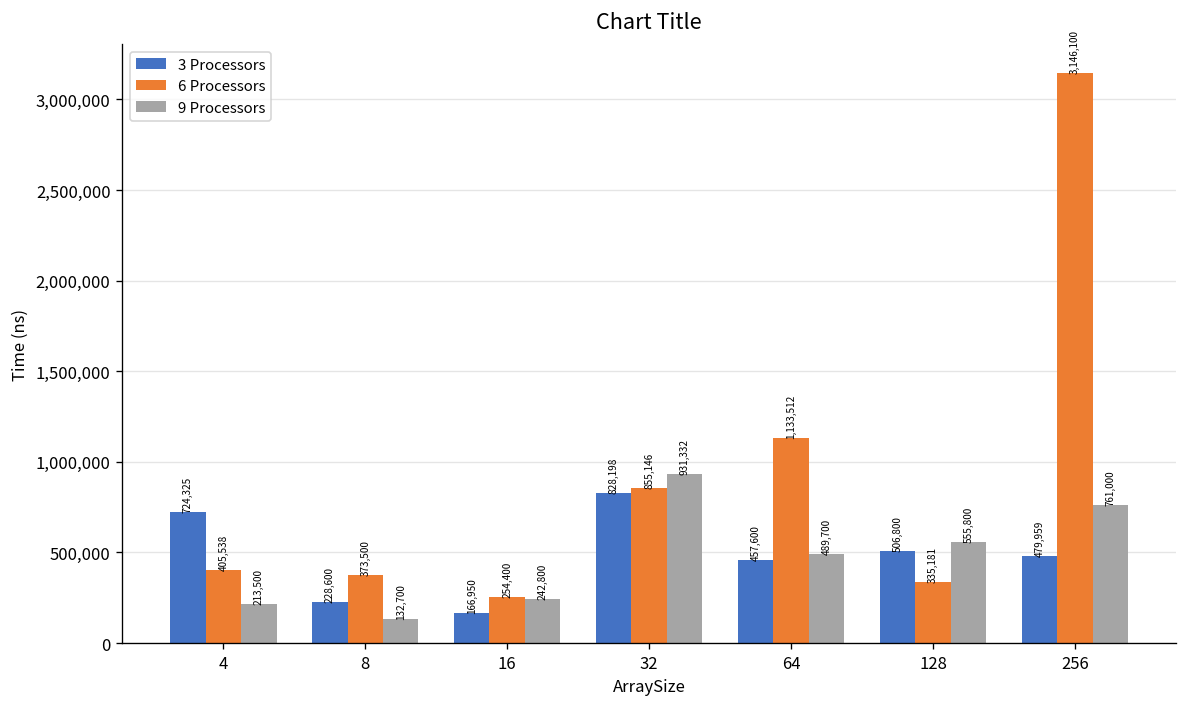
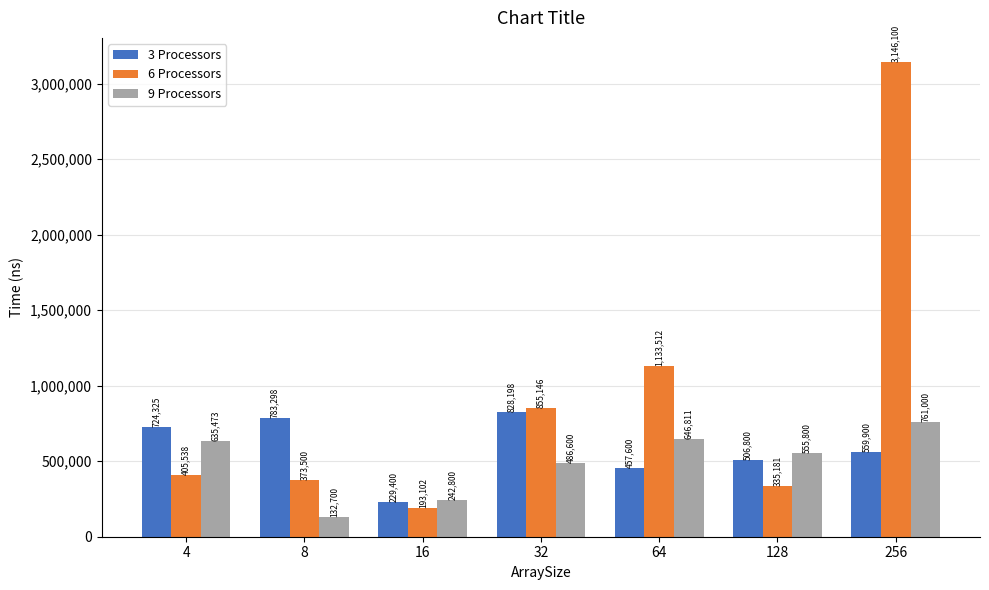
9 Processors, 4: 213,500 -> 635,473
3 Processors, 8: 228,600 -> 783,298
3 Processors, 16: 166,950 -> 229,400
6 Processors, 16: 254,400 -> 193,102
9 Processors, 32: 931,332 -> 486,600
9 Processors, 64: 489,700 -> 646,811
3 Processors, 256: 479,959 -> 559,900
